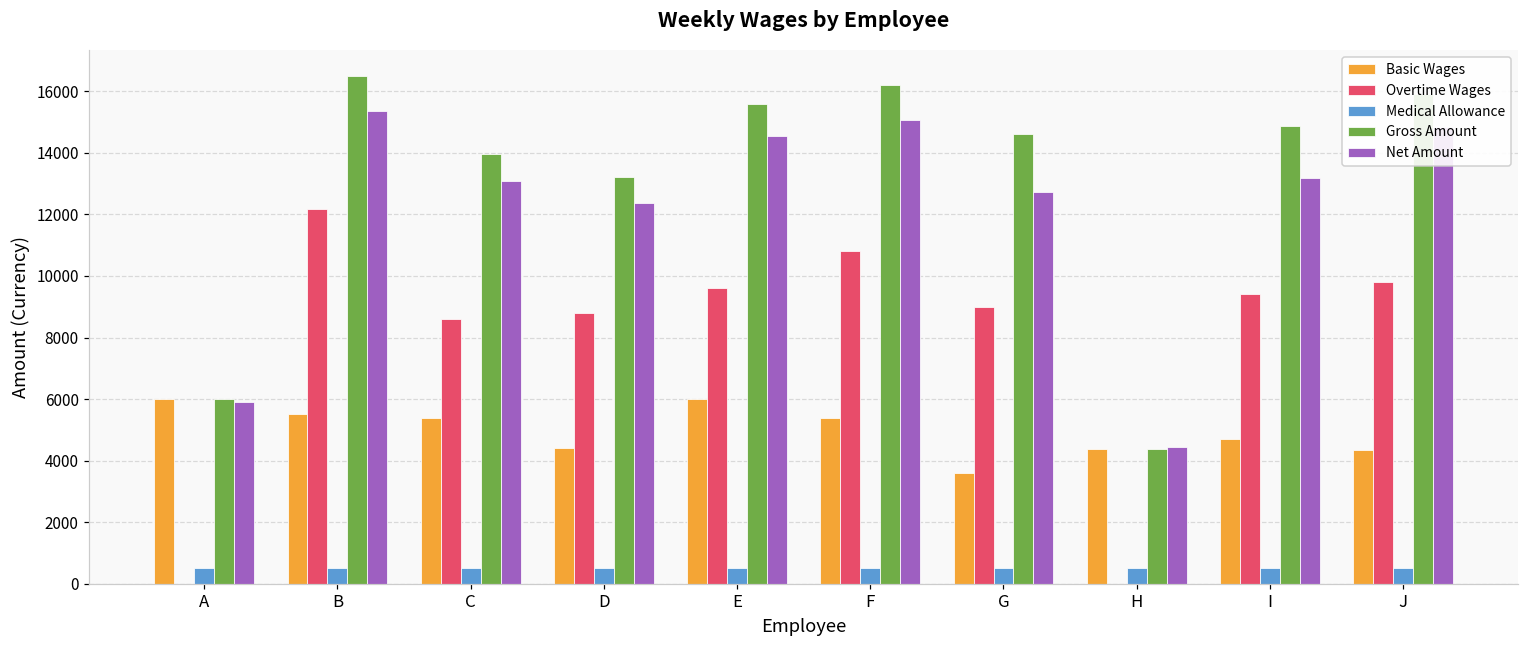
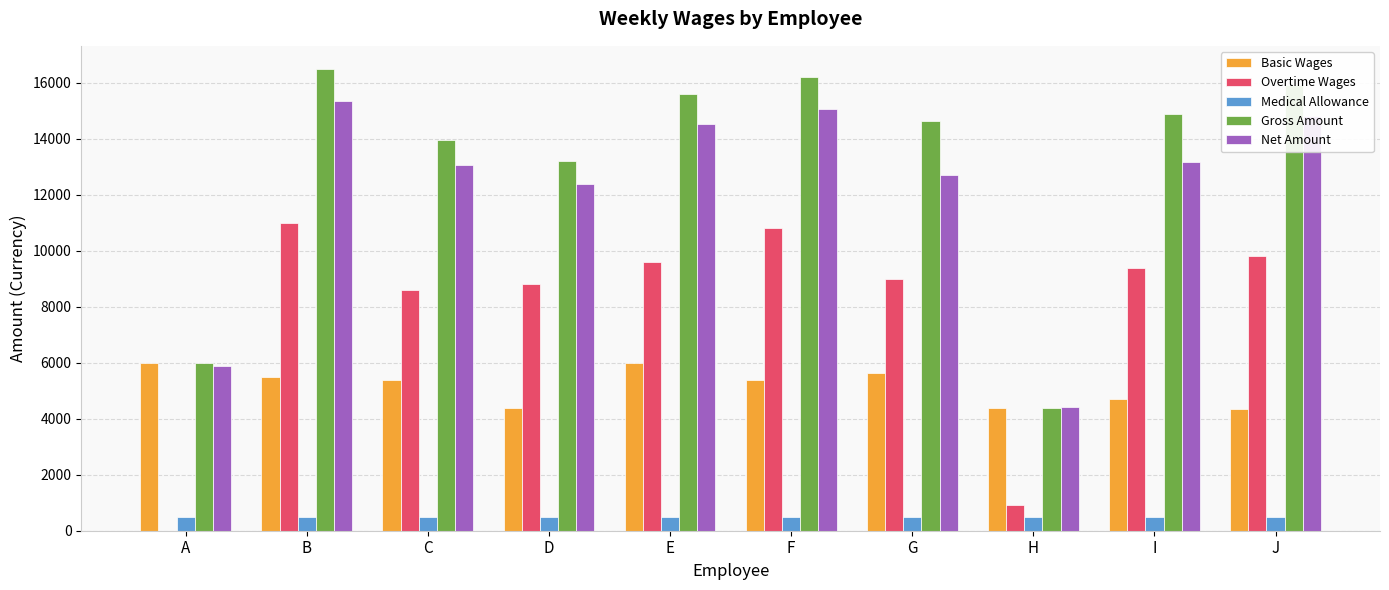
Overtime Wages, B: 12200 -> 11000
Basic Wages, G: 3600 -> 5600
Overtime Wages, H: 0 -> 900
